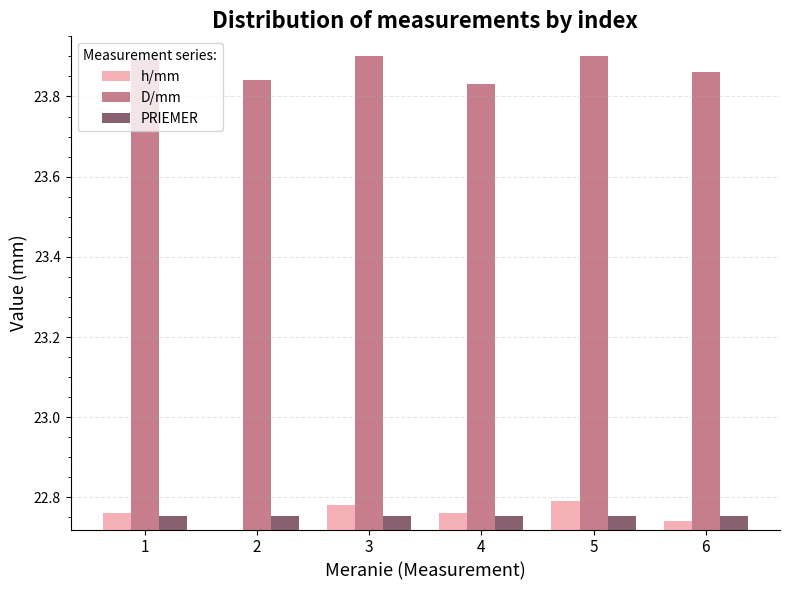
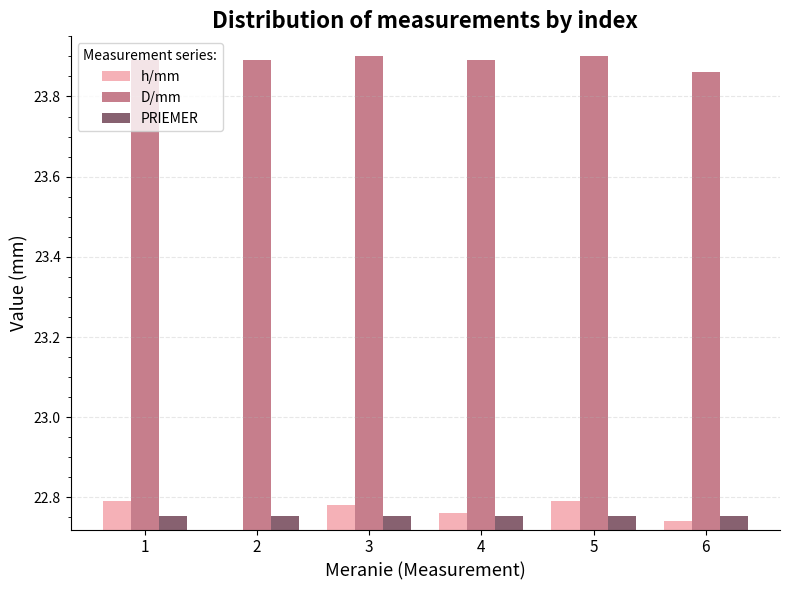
h/mm, 1: 22.76 -> 22.79
D/mm, 2: 23.84 -> 23.89
D/mm, 4: 23.83 -> 23.89
